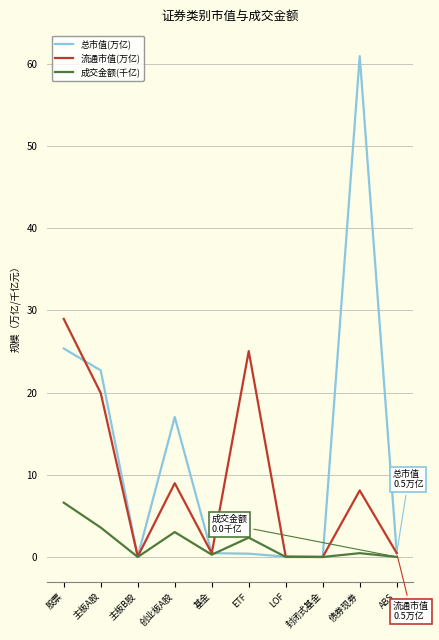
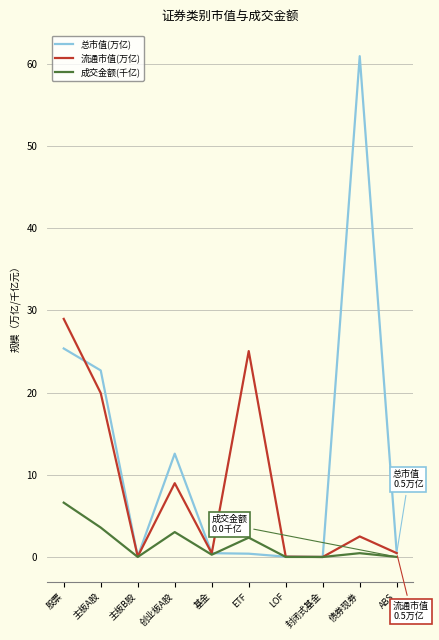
总市值(万亿), 创业板A股: 17 -> 13
流通市值(万亿), 债券现券: 8 -> 2
